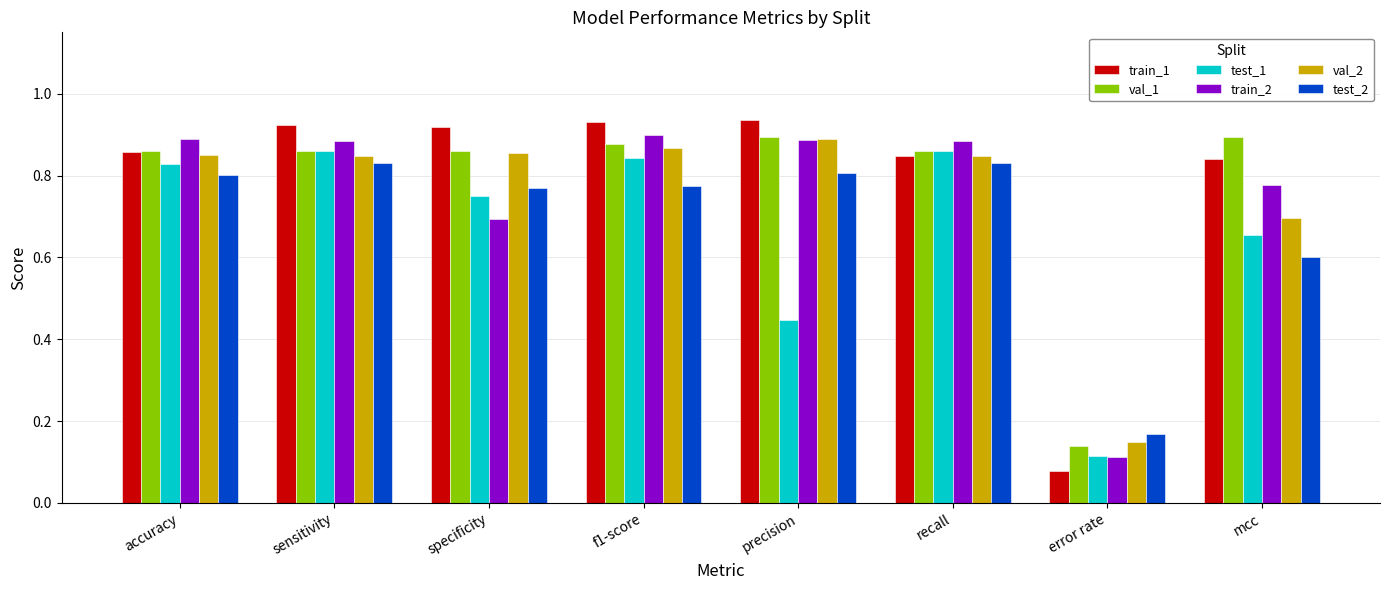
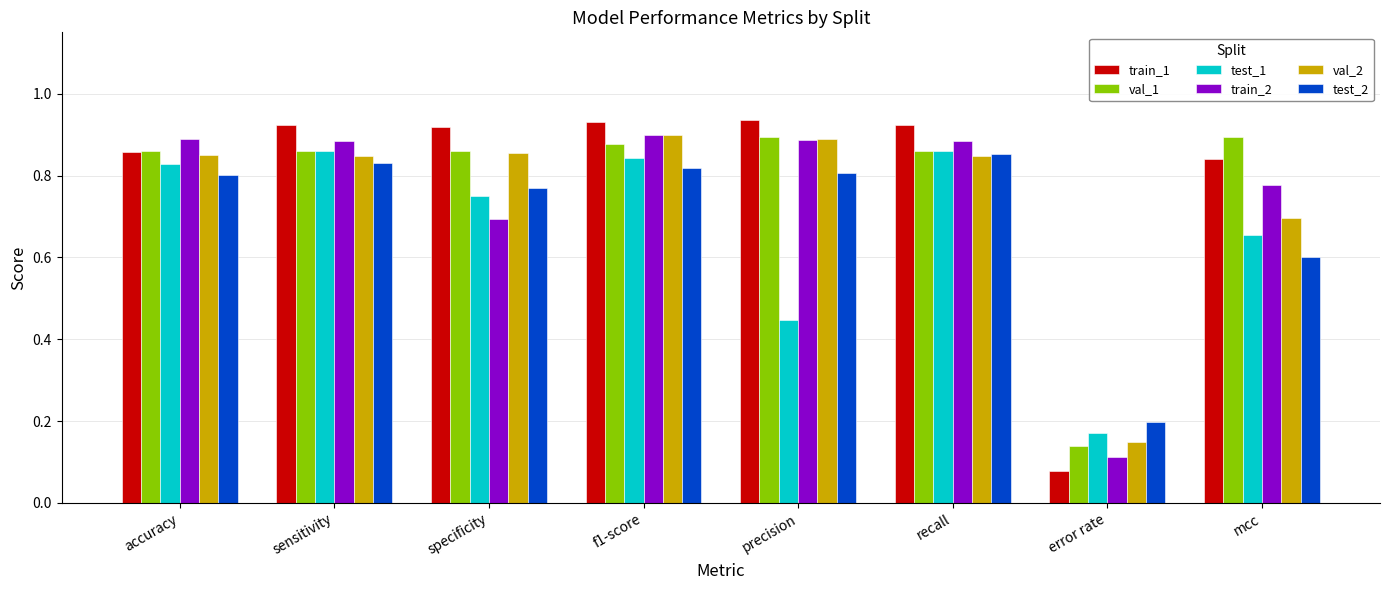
val_2, f1-score: 0.87 -> 0.90
test_2, f1-score: 0.77 -> 0.82
train_1, recall: 0.85 -> 0.92
test_2, recall: 0.83 -> 0.85
test_1, error rate: 0.11 -> 0.17
test_2, error rate: 0.17 -> 0.20
